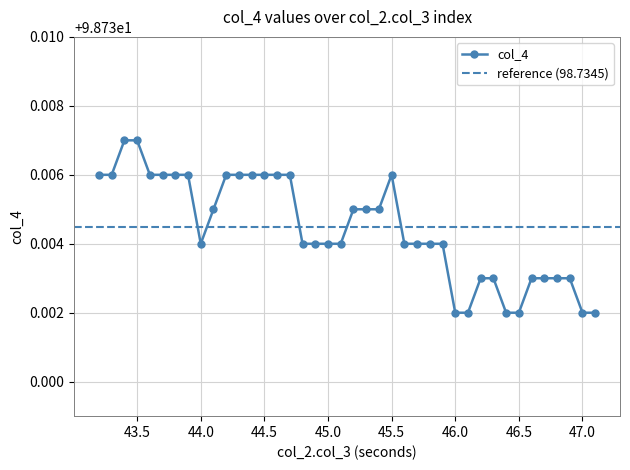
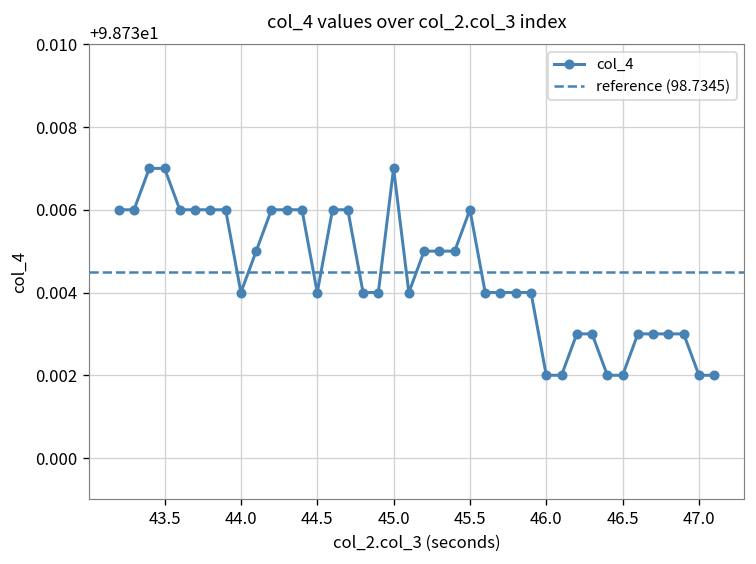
44.5: 98.736 -> 98.734
45.0: 98.734 -> 98.737
